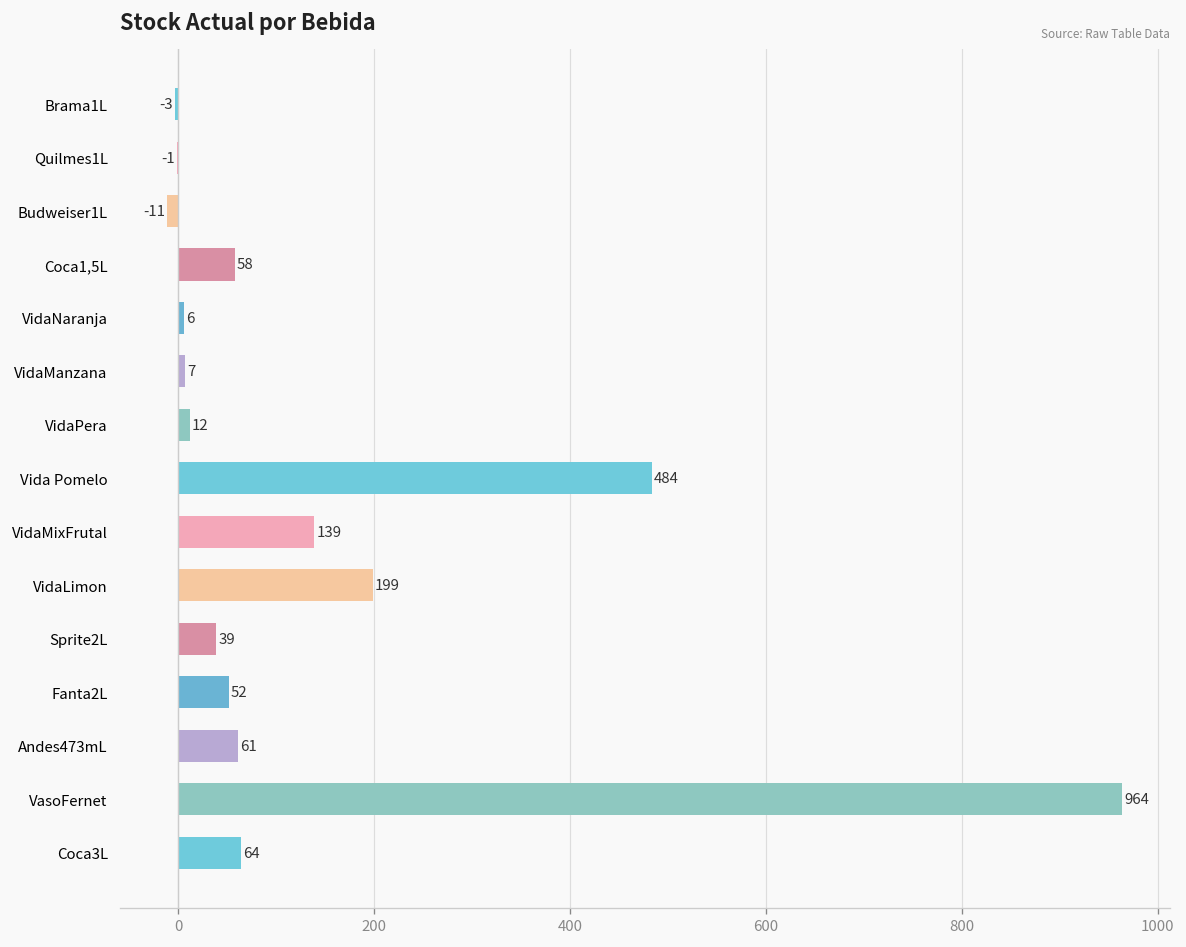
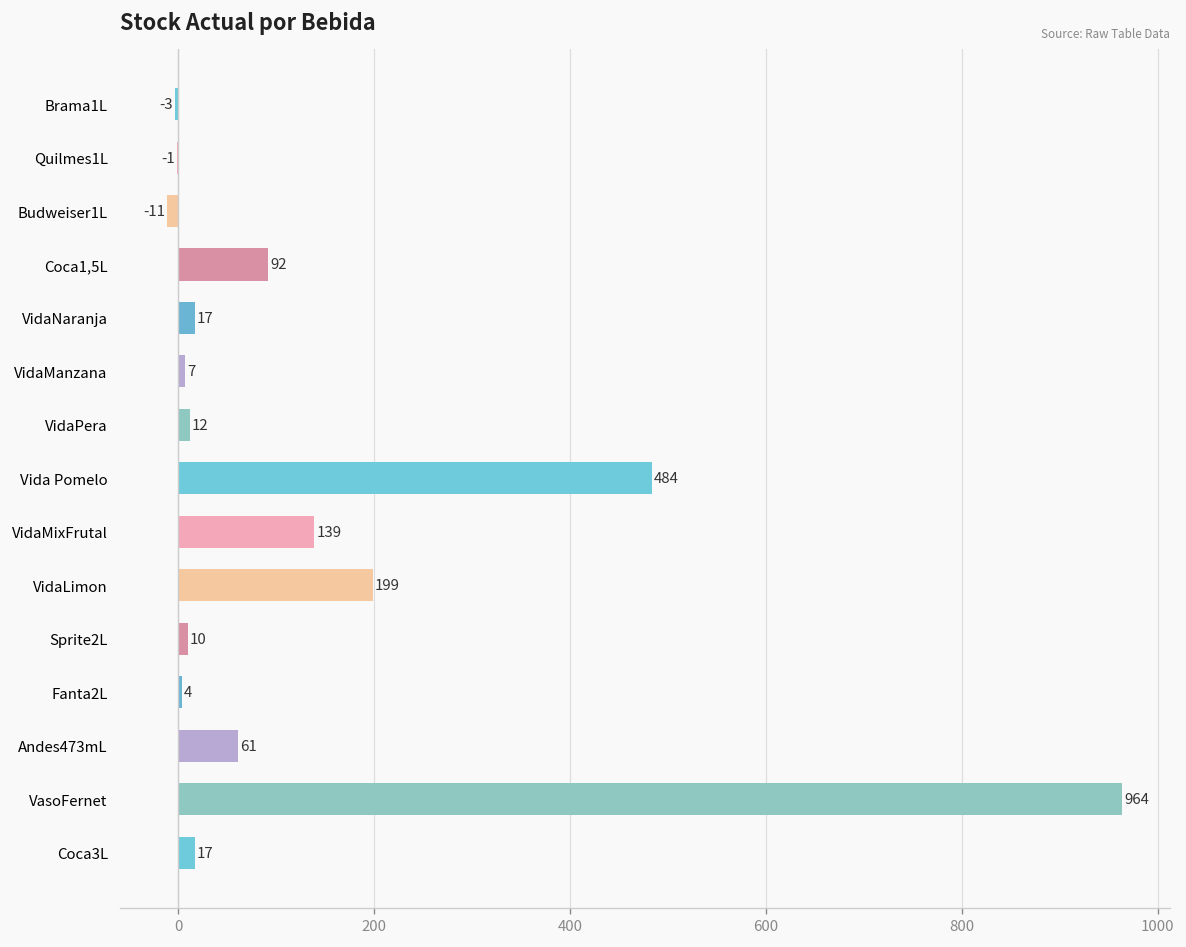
Coca1,5L: 58 -> 92
VidaNaranja: 6 -> 17
Sprite2L: 39 -> 10
Fanta2L: 52 -> 4
Coca3L: 64 -> 17
